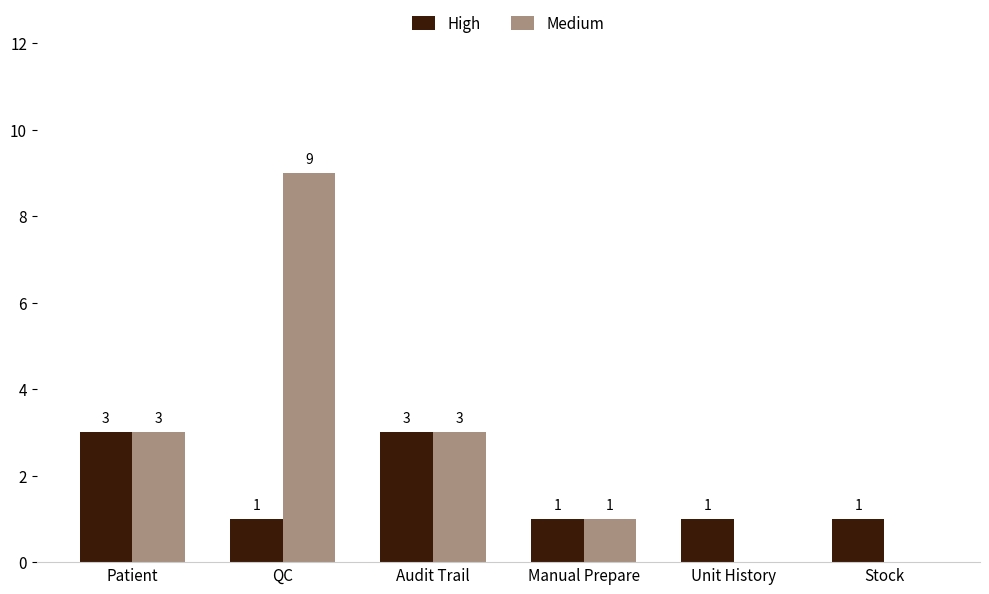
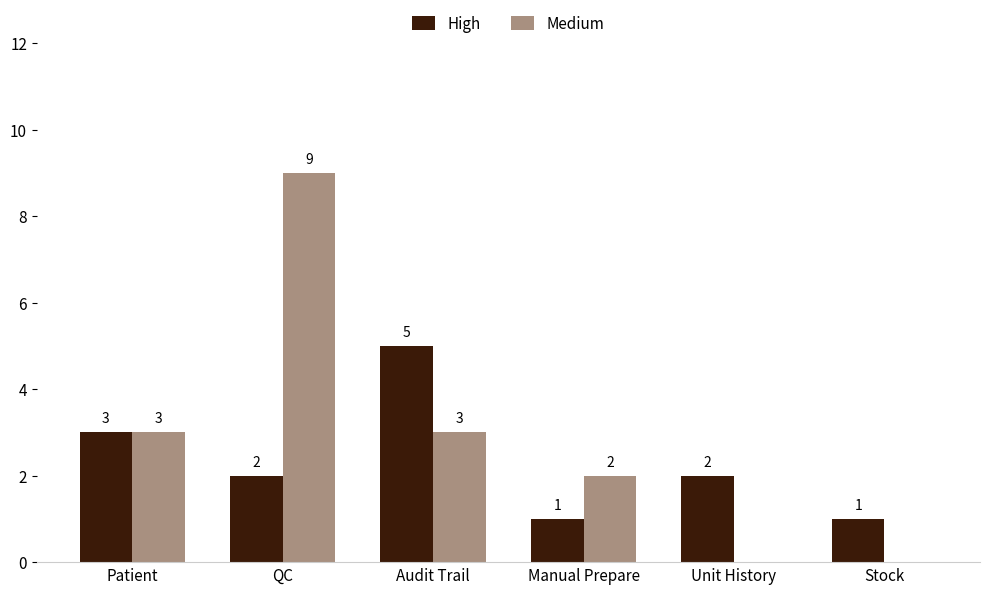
High, QC: 1 -> 2
High, Audit Trail: 3 -> 5
Medium, Manual Prepare: 1 -> 2
High, Unit History: 1 -> 2
